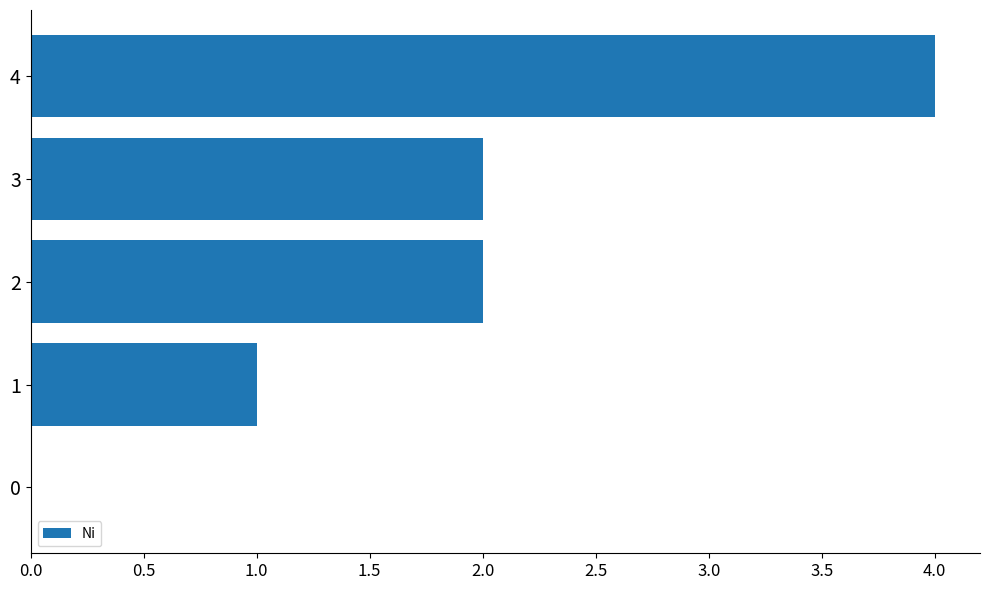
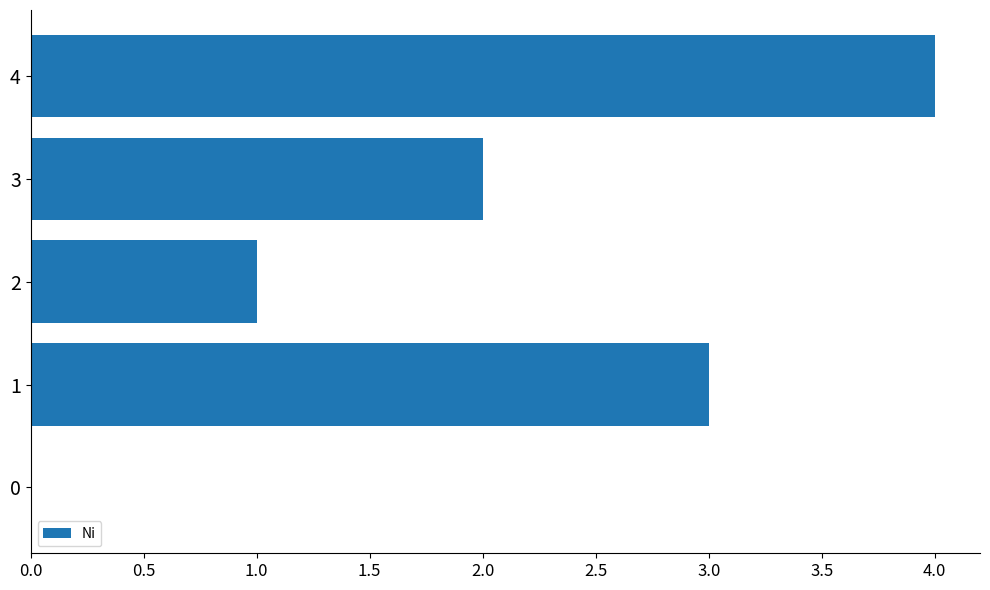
2: 2 -> 1
1: 1 -> 3
